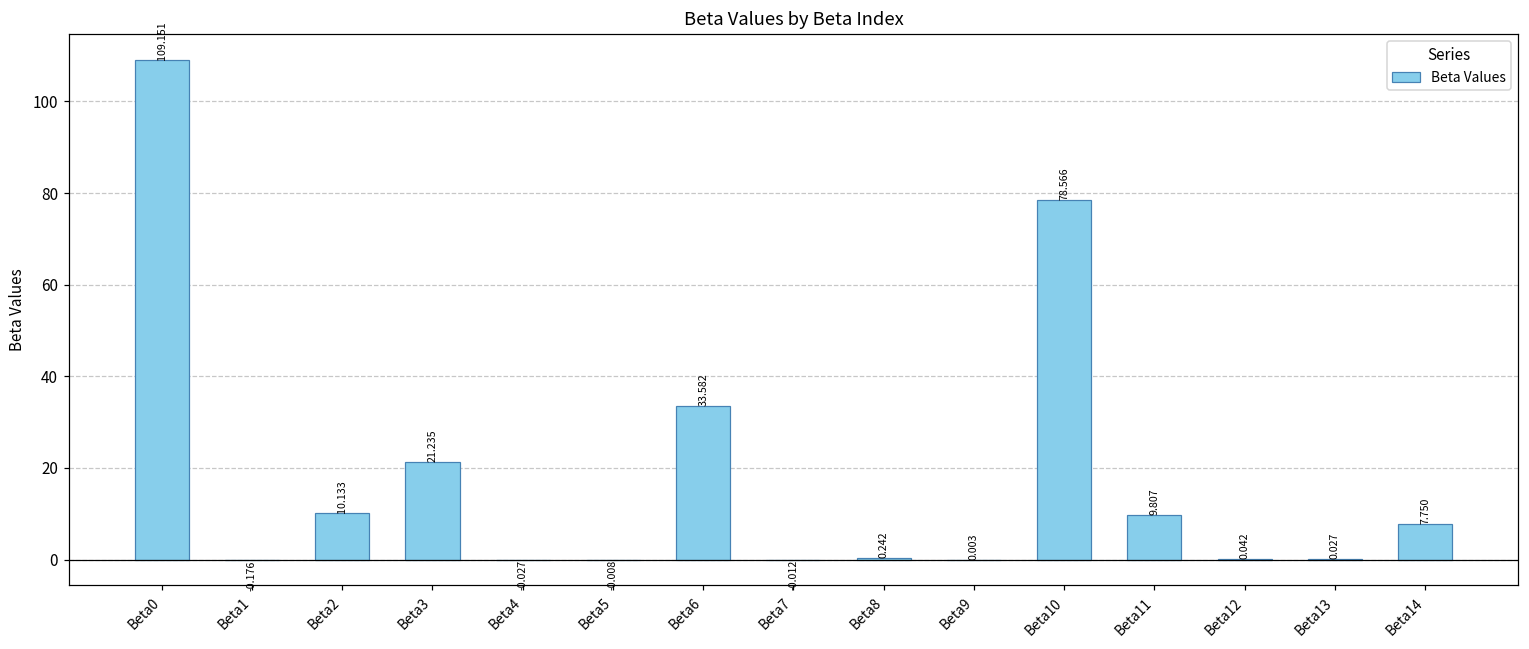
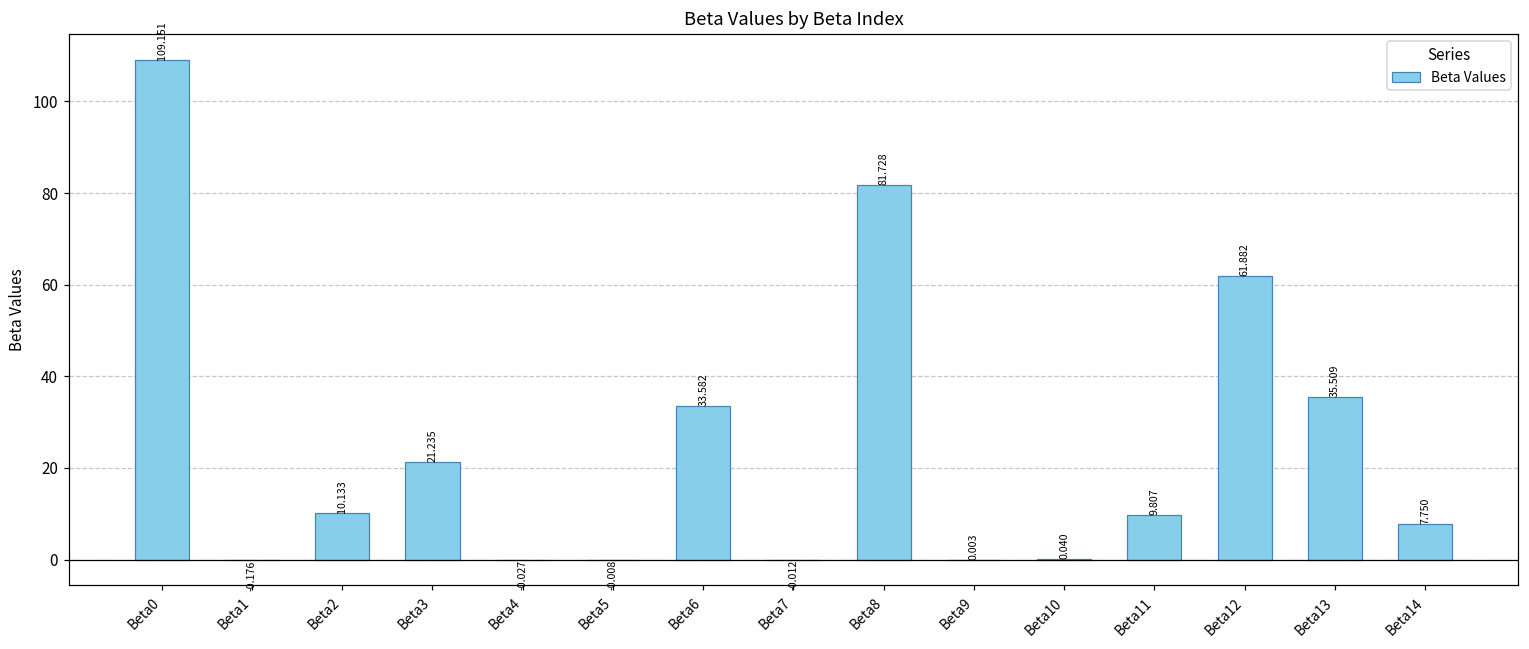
Beta8: 0.242 -> 81.728
Beta10: 78.566 -> 0.040
Beta12: 0.042 -> 61.882
Beta13: 0.027 -> 35.509
